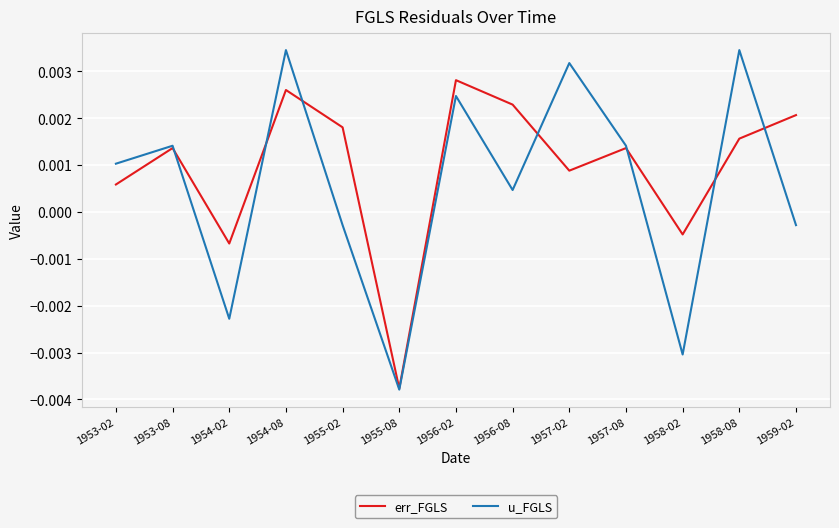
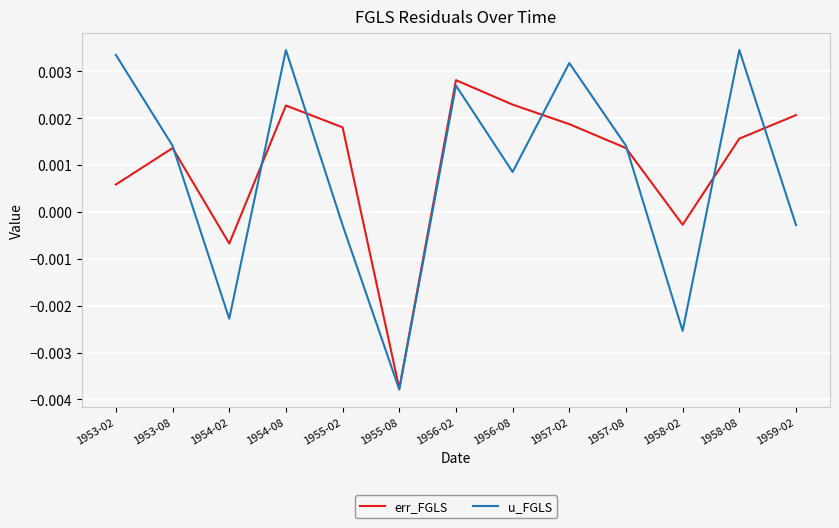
u_FGLS, 1953-02: 0.0010 -> 0.0033
err_FGLS, 1954-08: 0.0026 -> 0.0023
u_FGLS, 1956-02: 0.0025 -> 0.0027
u_FGLS, 1956-08: 0.0005 -> 0.0008
err_FGLS, 1957-02: 0.0009 -> 0.0019
err_FGLS, 1958-02: -0.0005 -> -0.0003
u_FGLS, 1958-02: -0.0030 -> -0.0025
